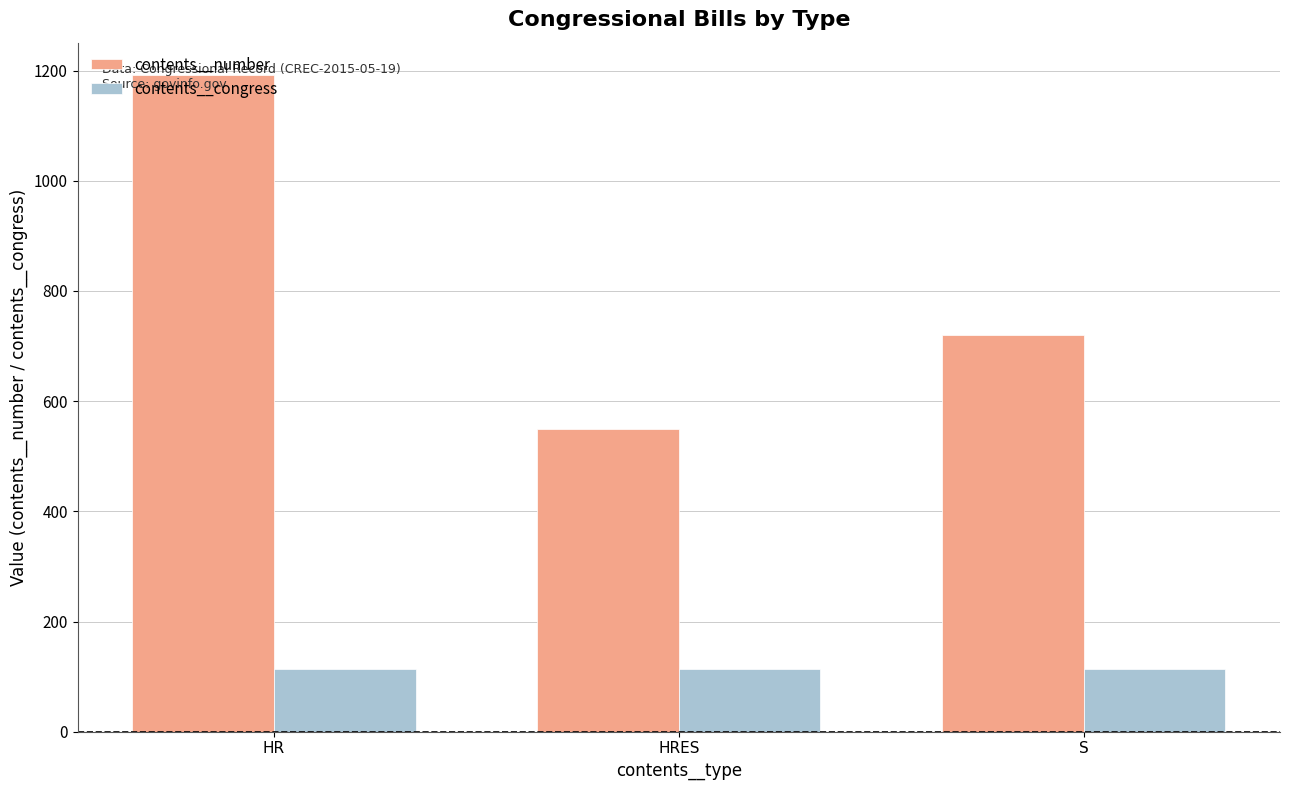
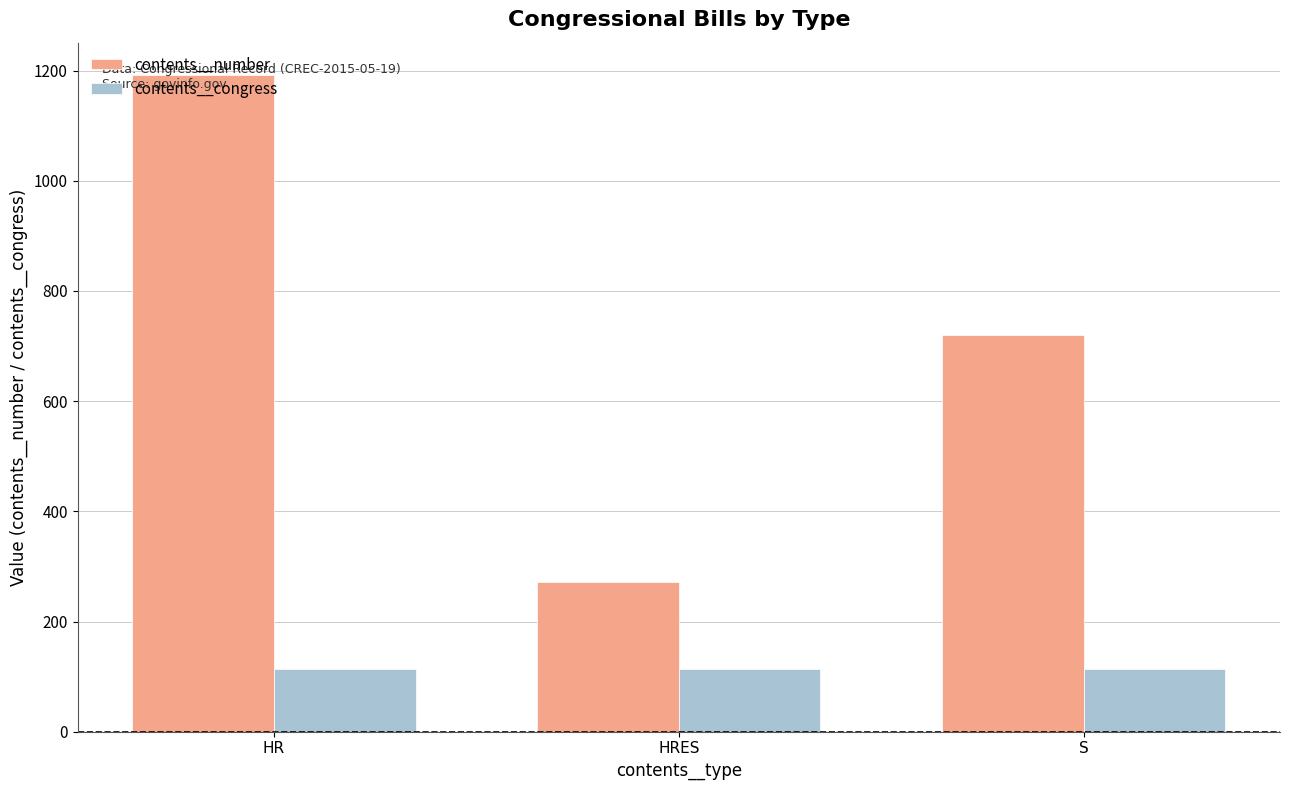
contents__number, HRES: 550 -> 270
